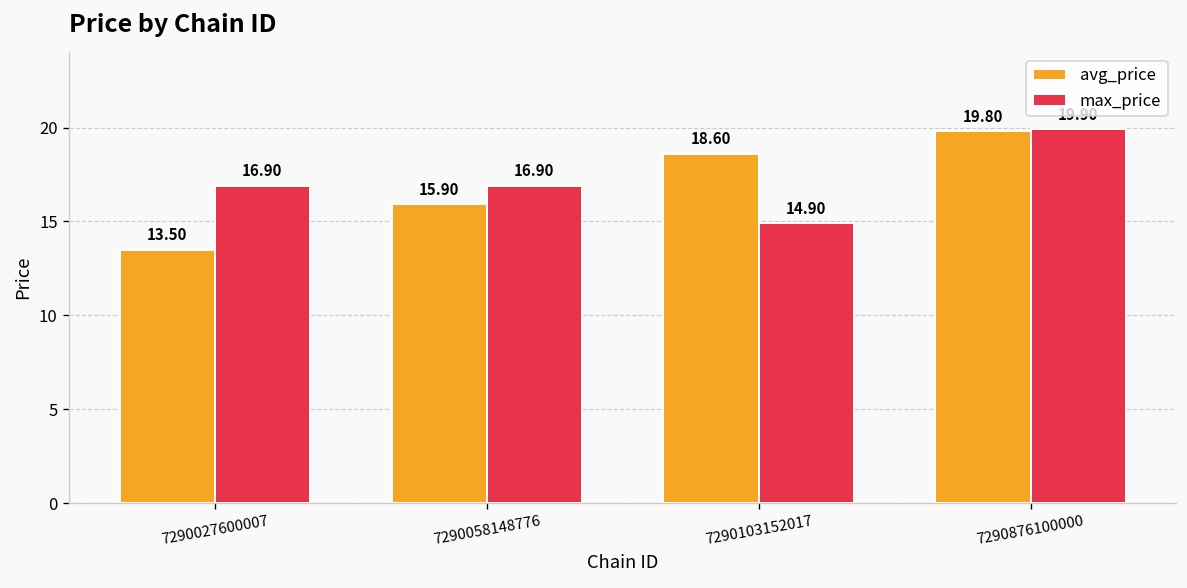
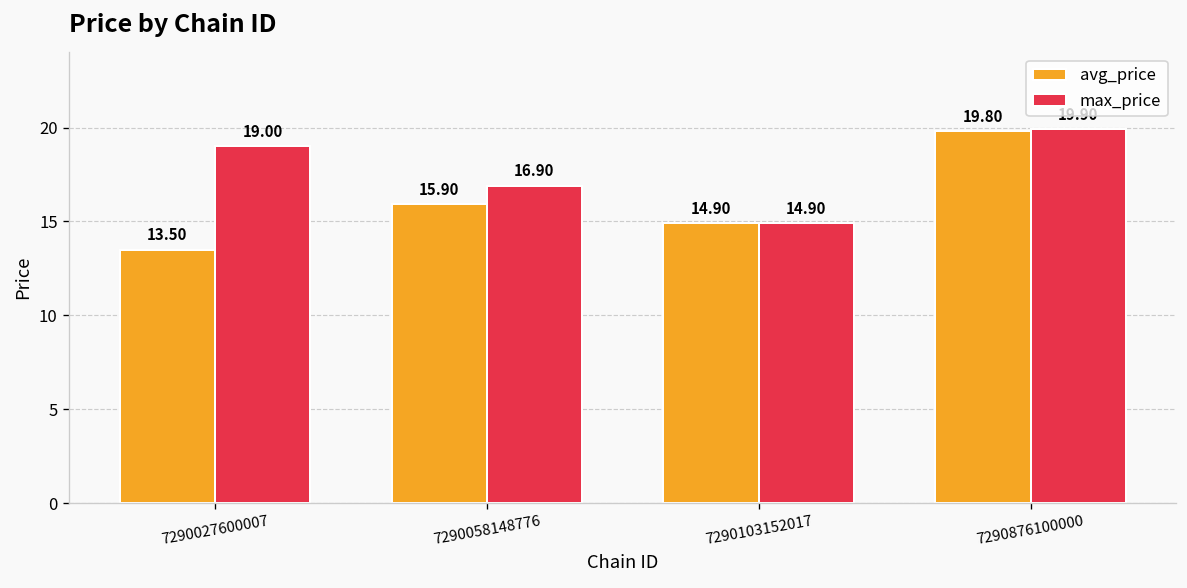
max_price, 7290027600007: 16.90 -> 19.00
avg_price, 7290103152017: 18.60 -> 14.90
